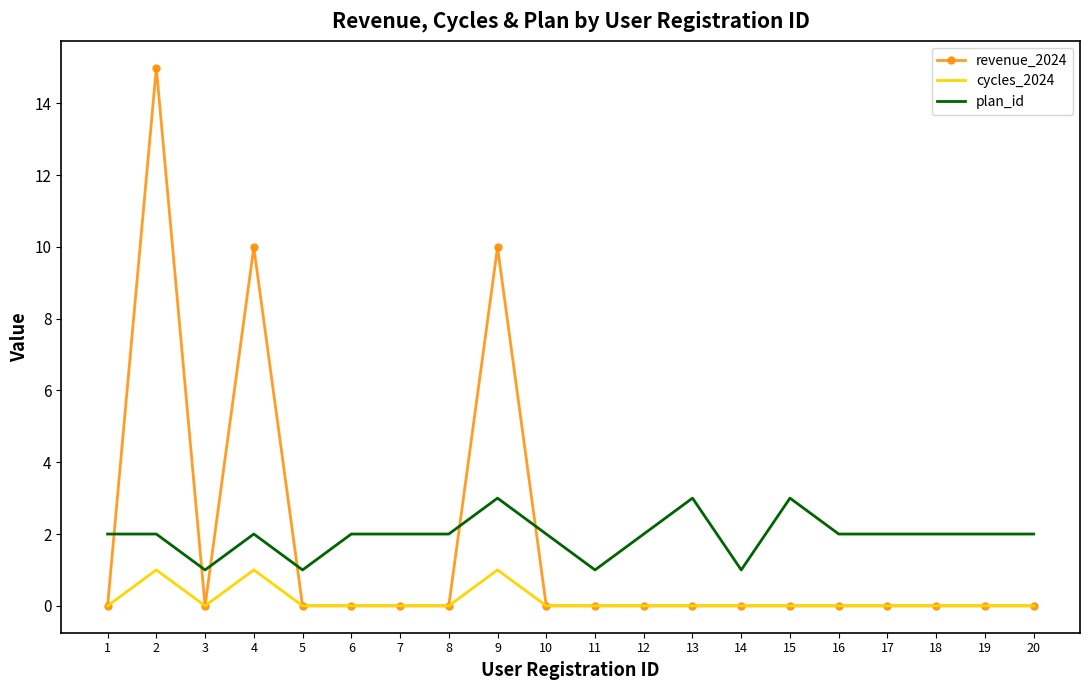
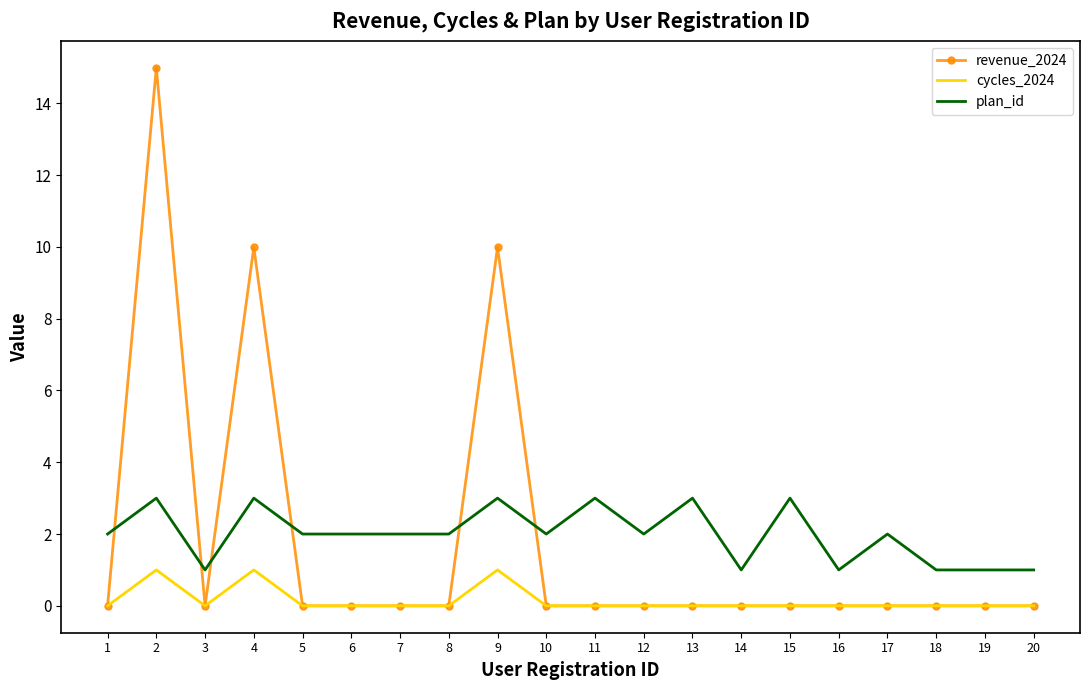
plan_id, 2: 2 -> 3
plan_id, 4: 2 -> 3
plan_id, 5: 1 -> 2
plan_id, 11: 1 -> 3
plan_id, 16: 2 -> 1
plan_id, 18: 2 -> 1
plan_id, 19: 2 -> 1
plan_id, 20: 2 -> 1
